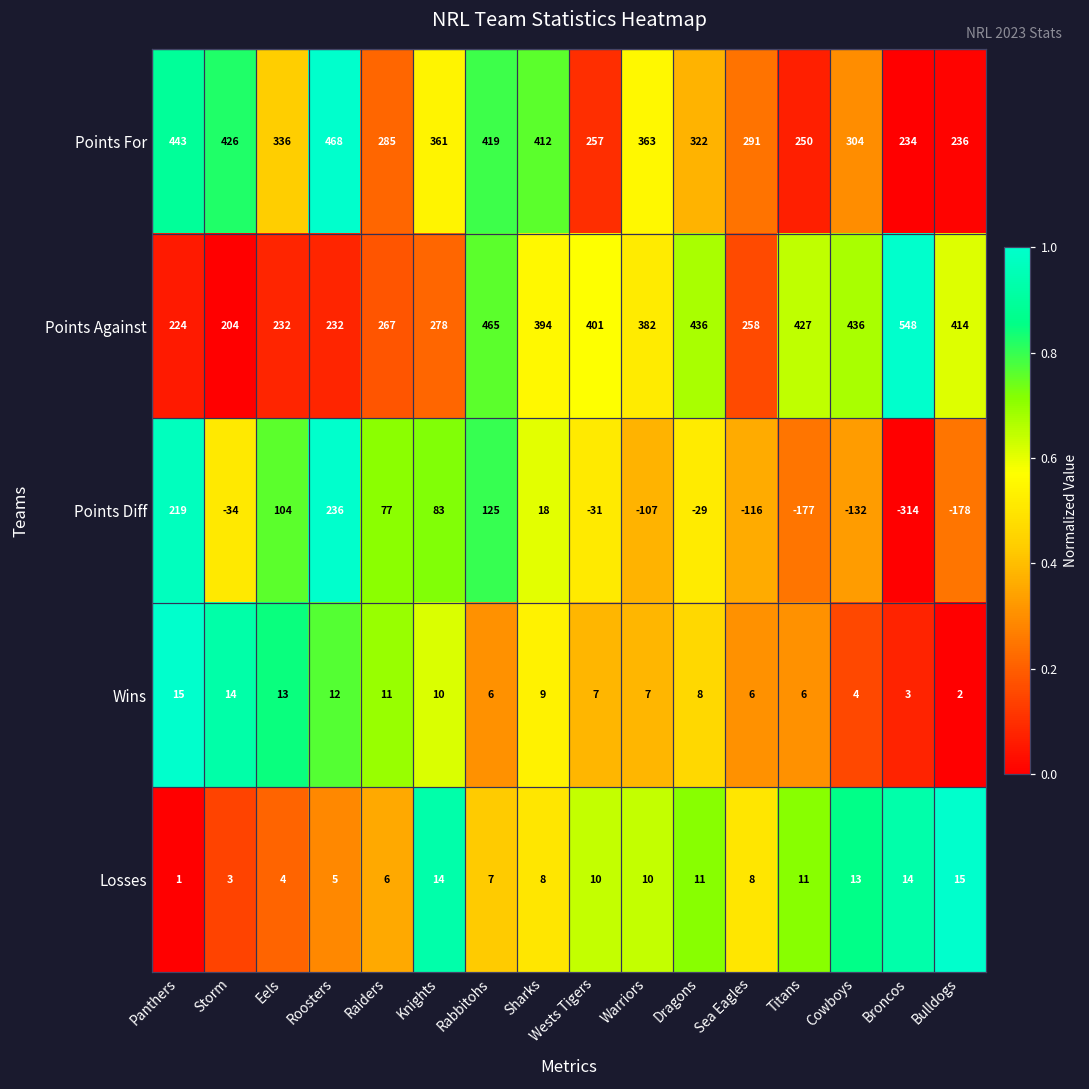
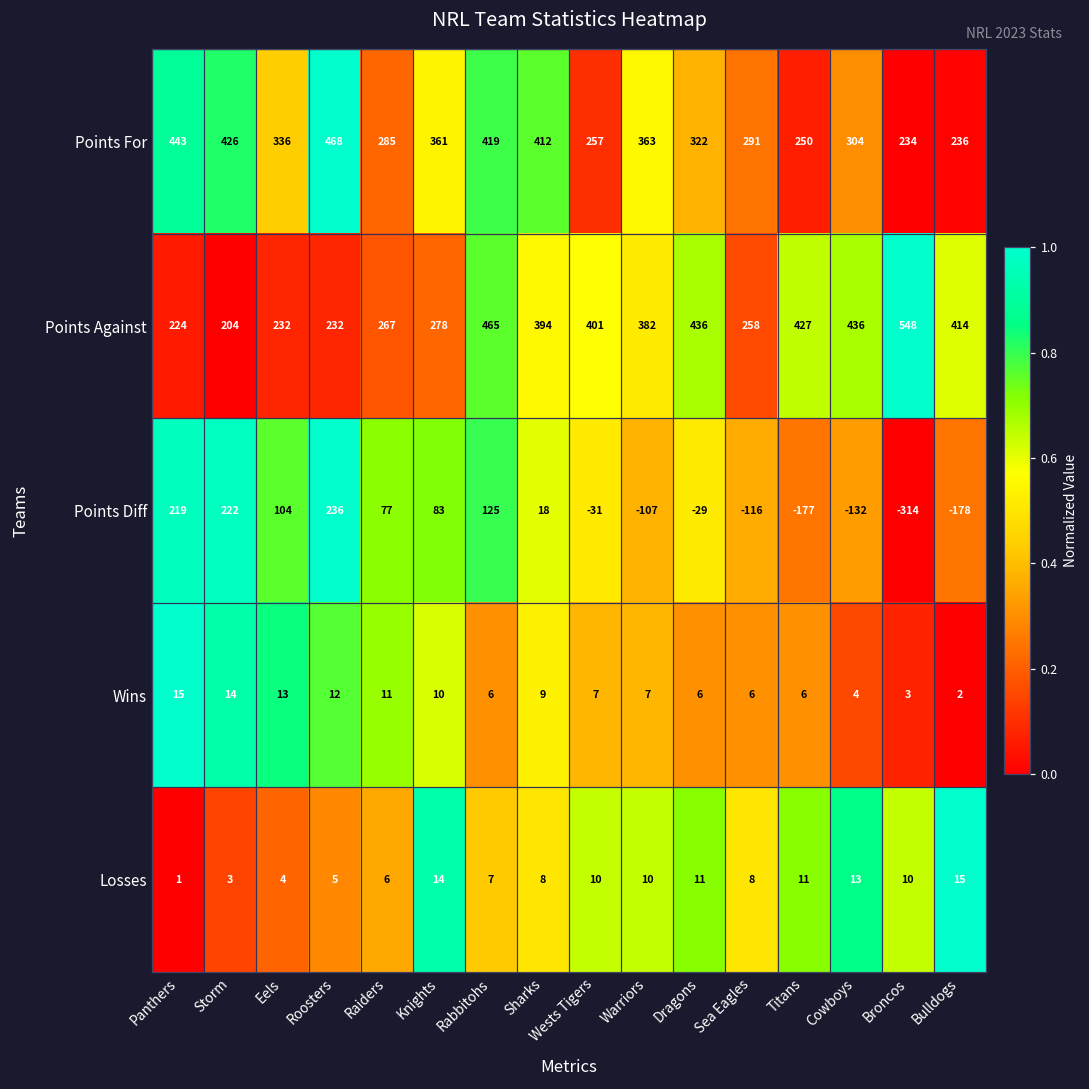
Points Diff, Storm: -34 -> 222
Wins, Dragons: 8 -> 6
Losses, Broncos: 14 -> 10
